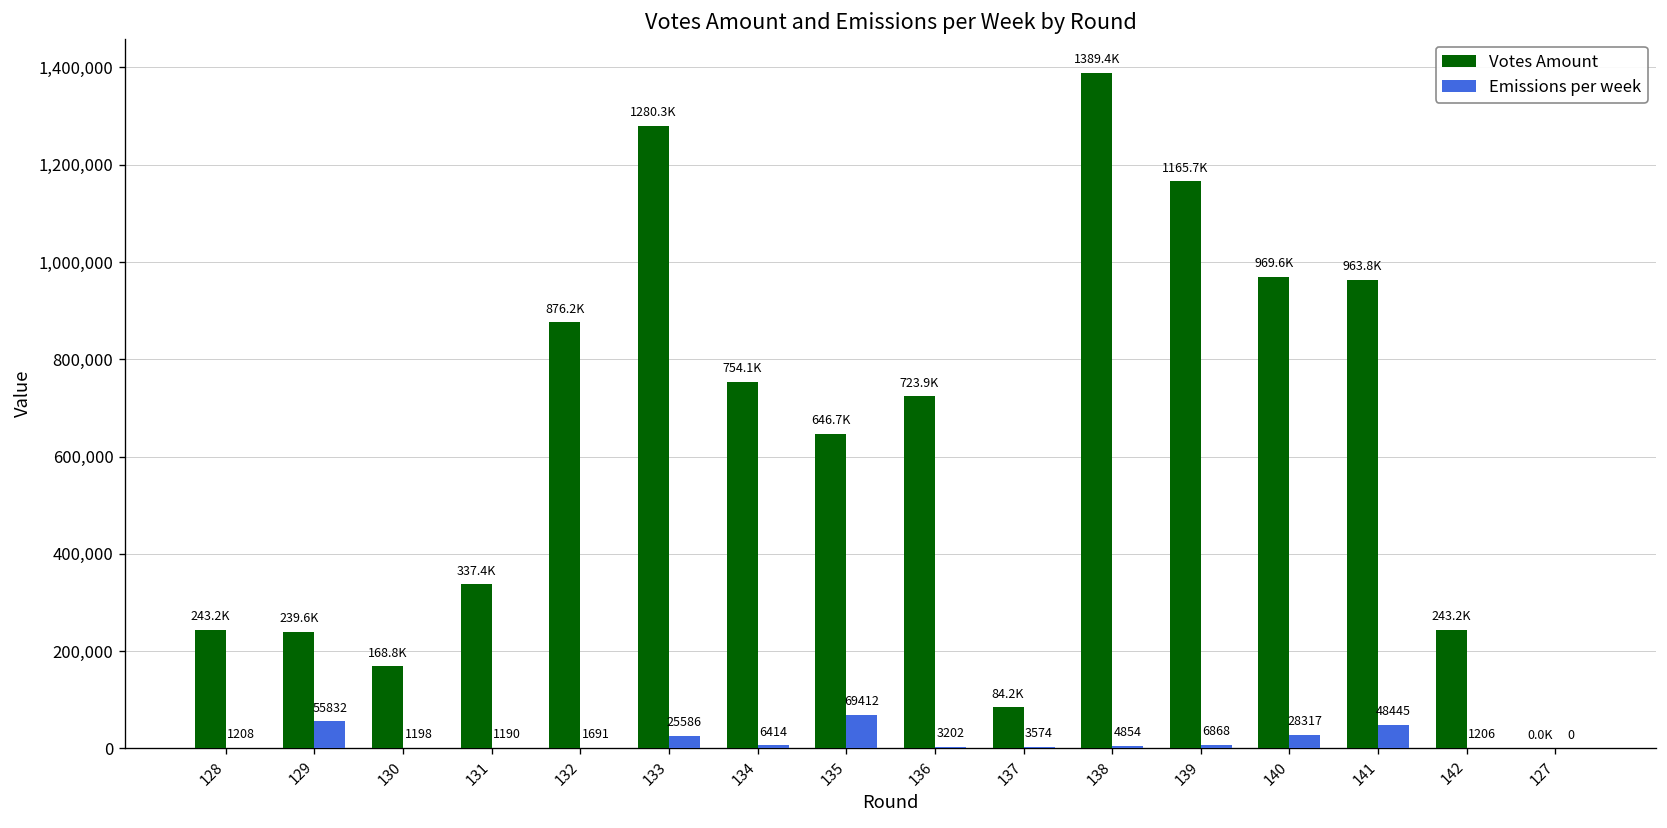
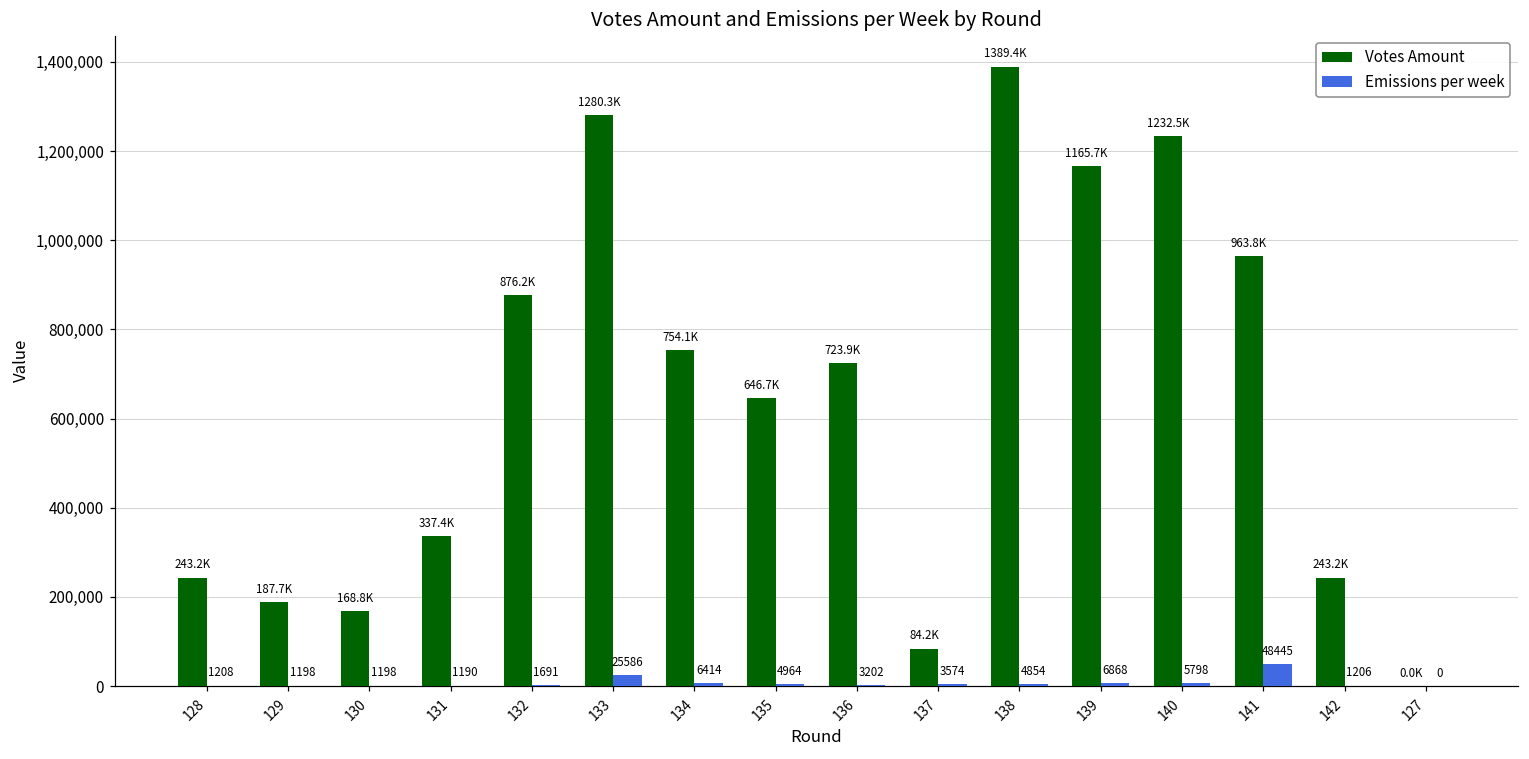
Votes Amount, 129: 239.6K -> 187.7K
Emissions per week, 129: 55832 -> 1198
Emissions per week, 135: 69412 -> 4964
Votes Amount, 140: 969.6K -> 1232.5K
Emissions per week, 140: 28317 -> 5798
